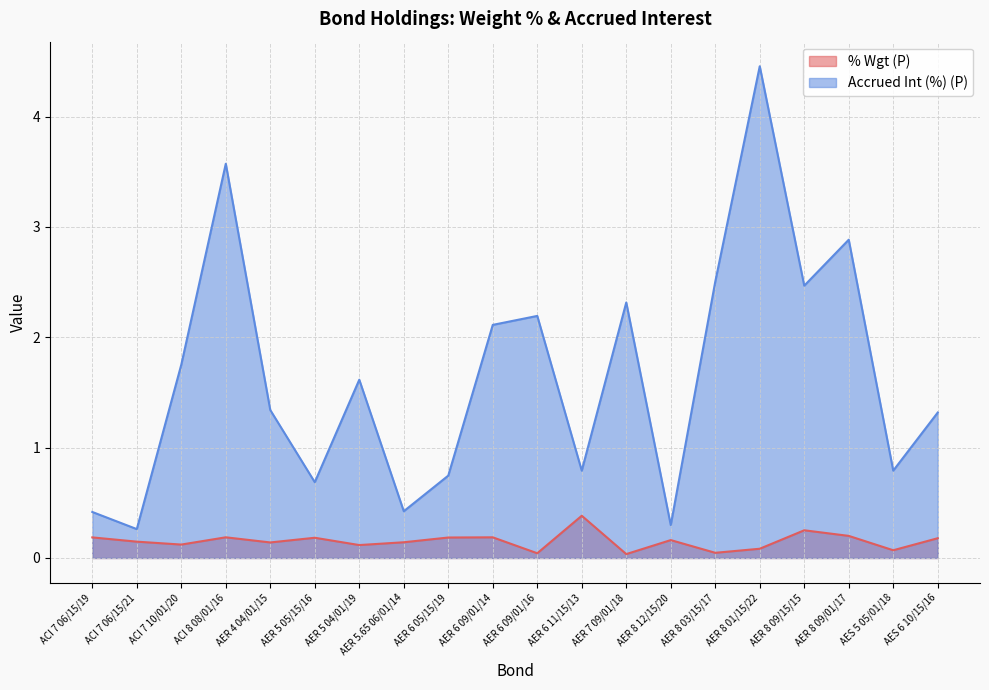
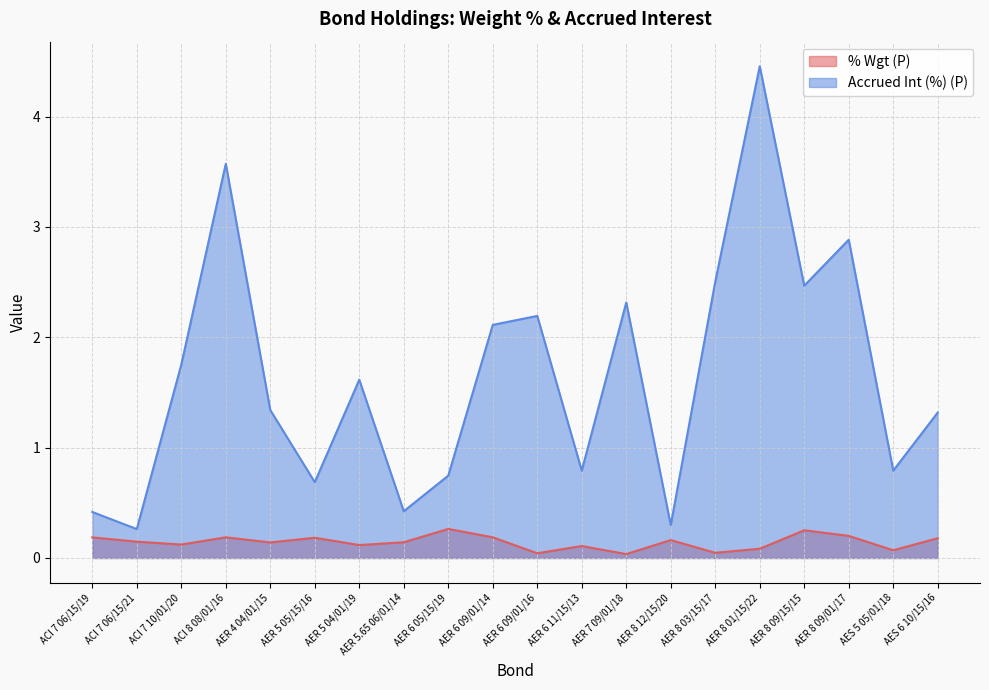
% Wgt (P), AER 6 05/15/19: 0.19 -> 0.26
% Wgt (P), AER 6 11/15/13: 0.38 -> 0.11
